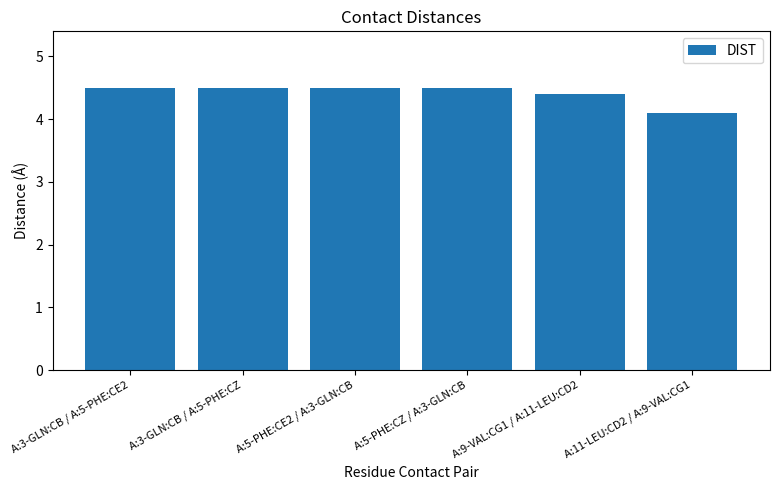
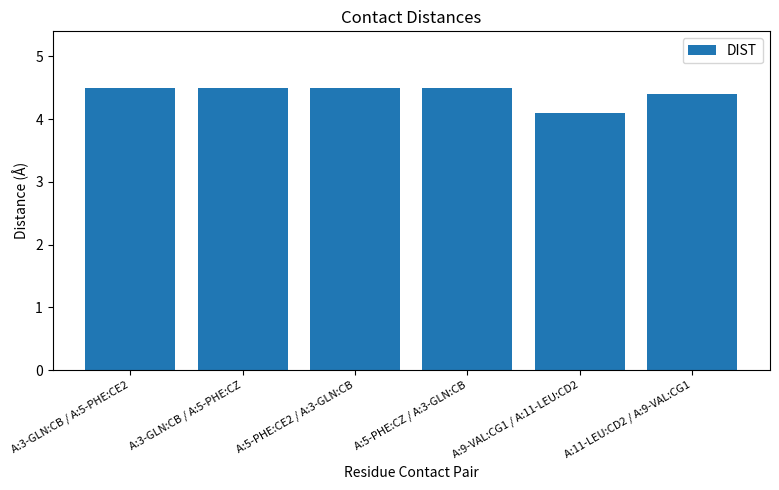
A:9-VAL:CG1 / A:11-LEU:CD2: 4.4 -> 4.1
A:11-LEU:CD2 / A:9-VAL:CG1: 4.1 -> 4.4
